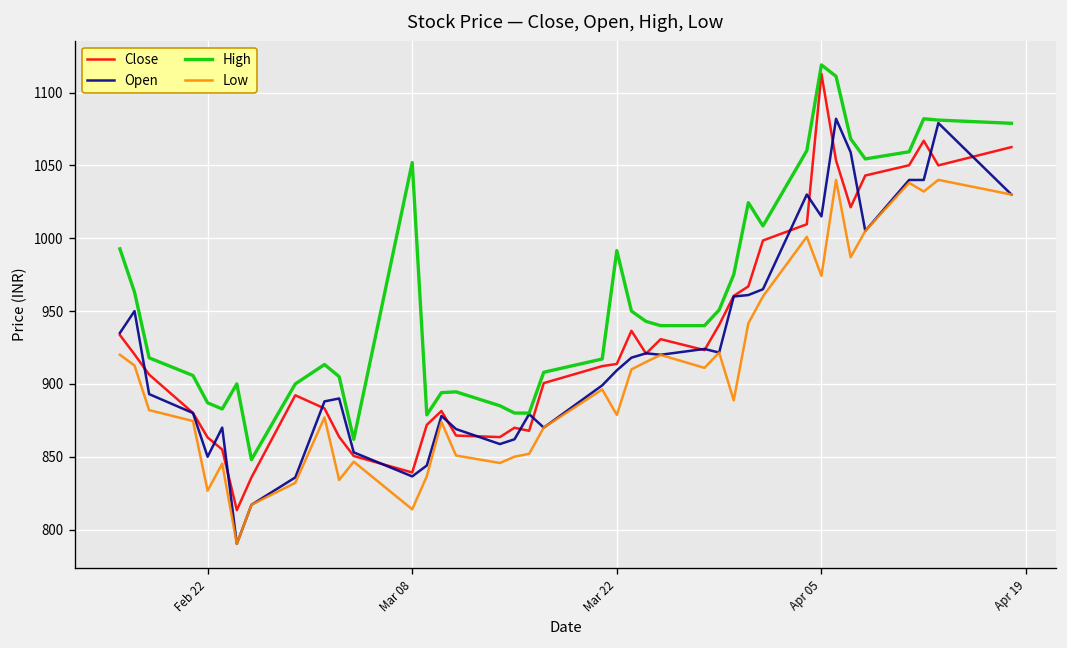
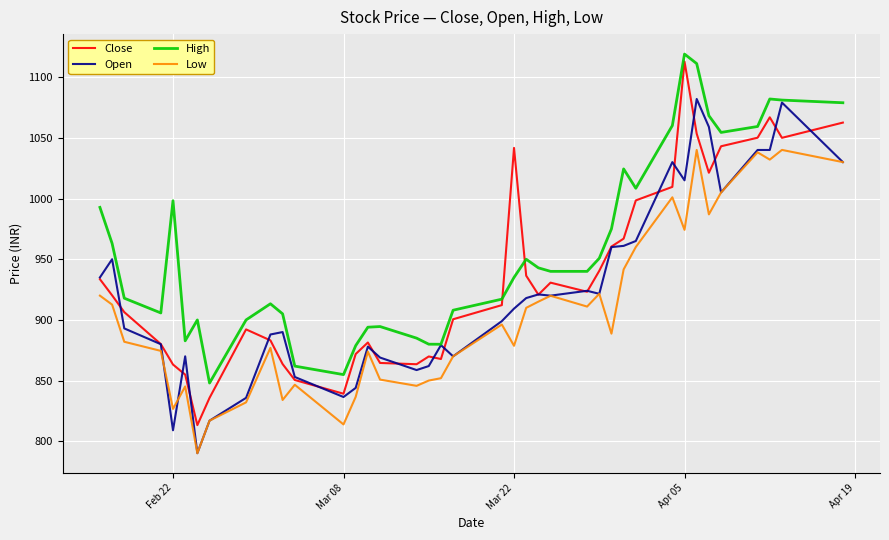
Open, Feb 22: 850 -> 809
High, Feb 22: 887 -> 998
High, Mar 08: 1052 -> 855
Close, Mar 22: 914 -> 1042
High, Mar 22: 992 -> 935
